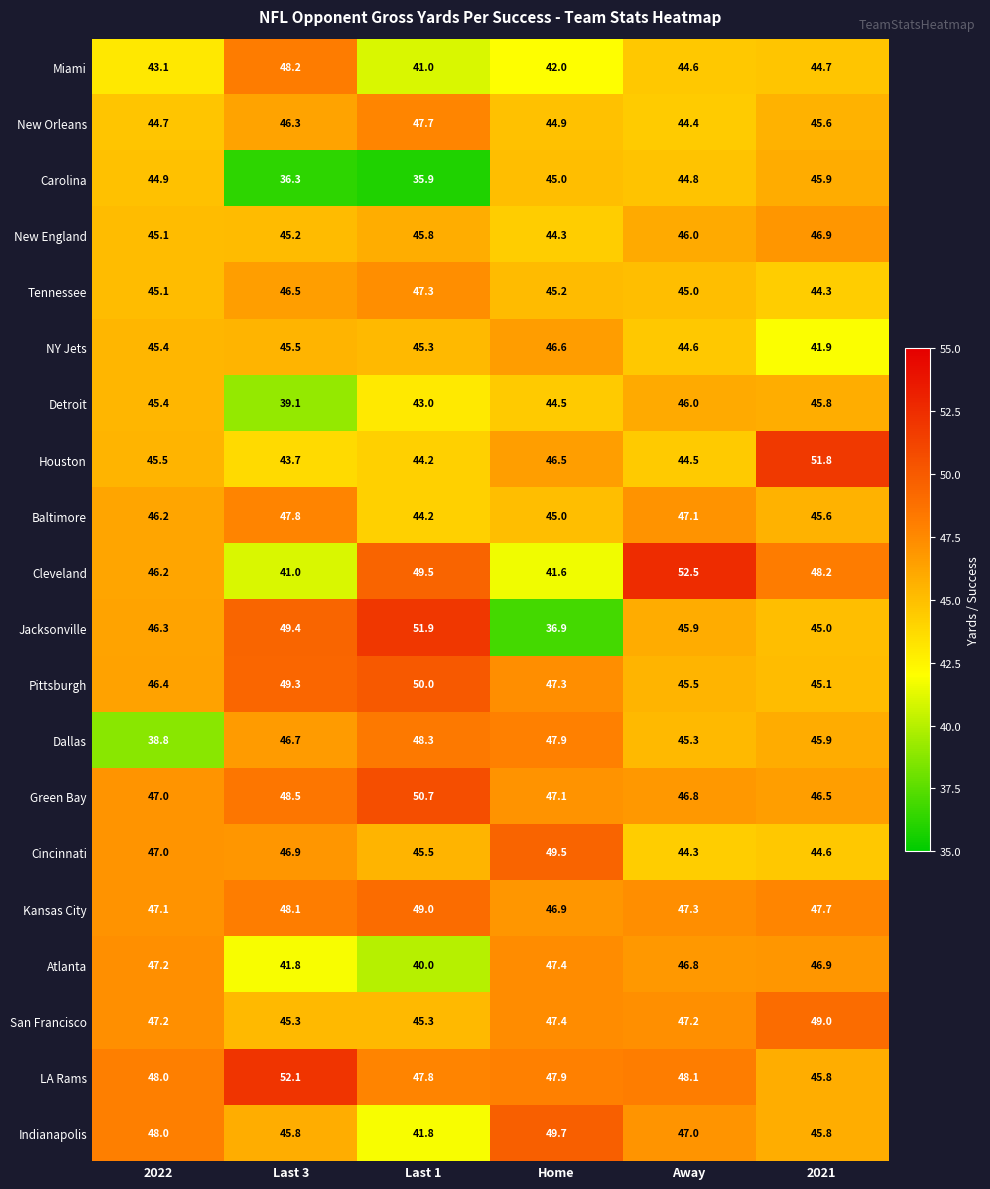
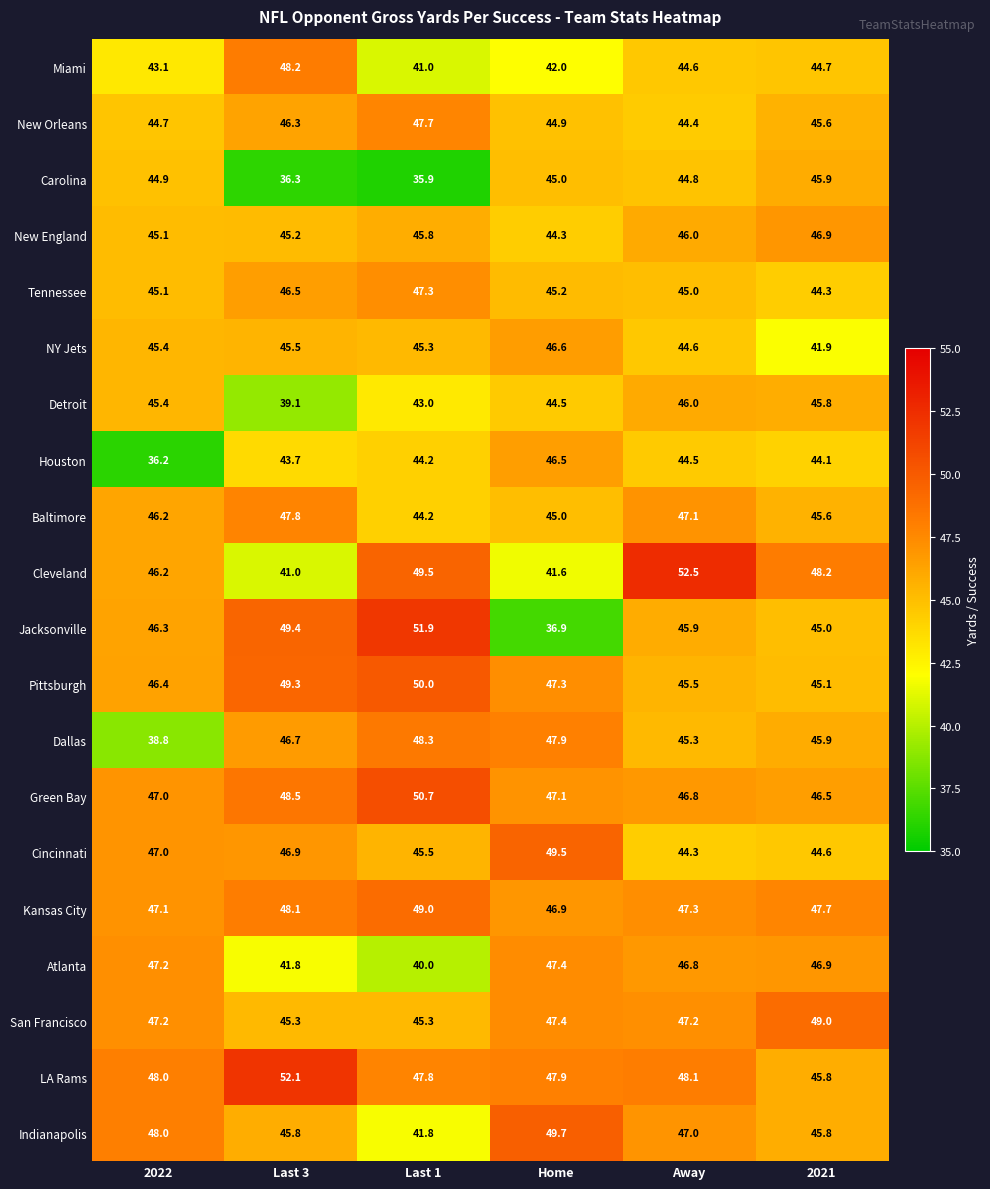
Houston, 2022: 45.5 -> 36.2
Houston, 2021: 51.8 -> 44.1
